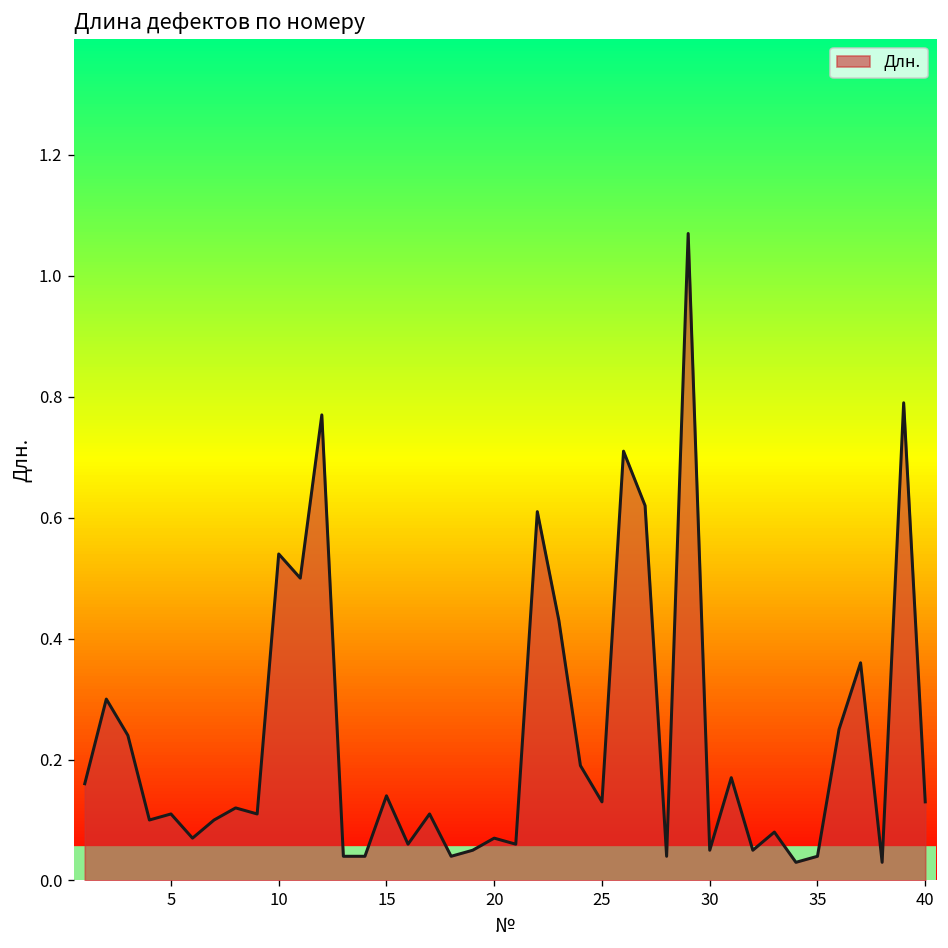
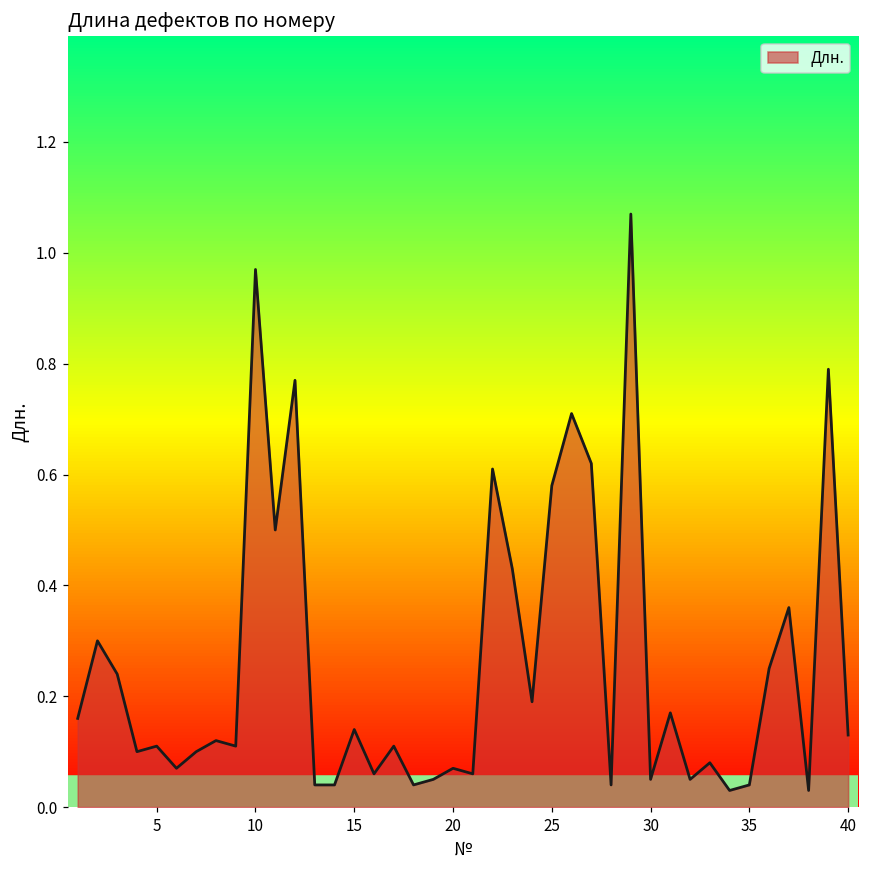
10: 0.54 -> 0.97
25: 0.13 -> 0.58
